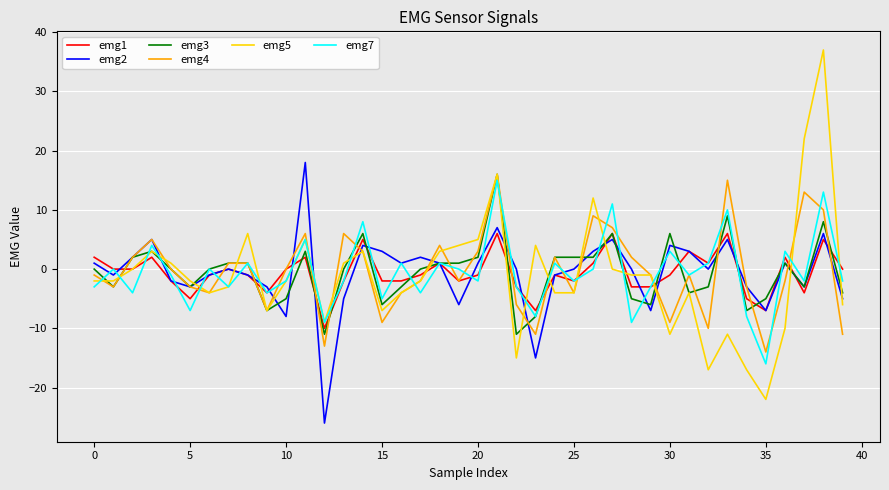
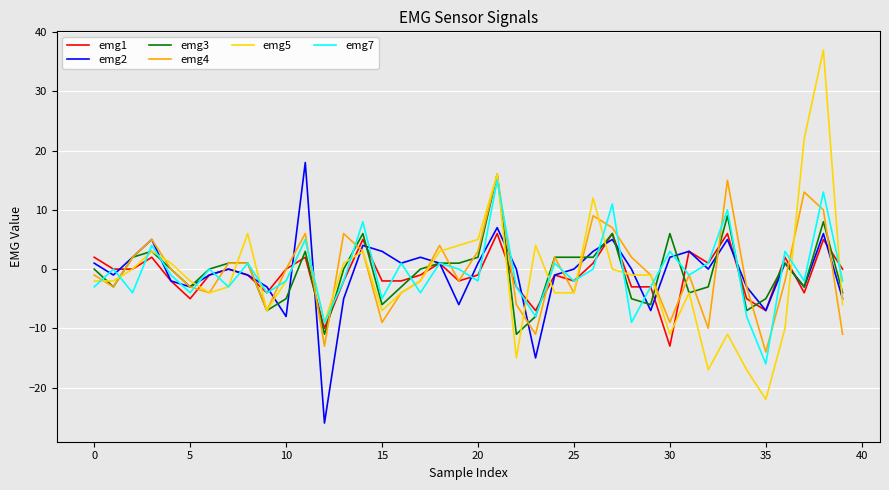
emg7, 5: -7 -> -4
emg1, 30: -1 -> -13
emg2, 30: 4 -> 2
